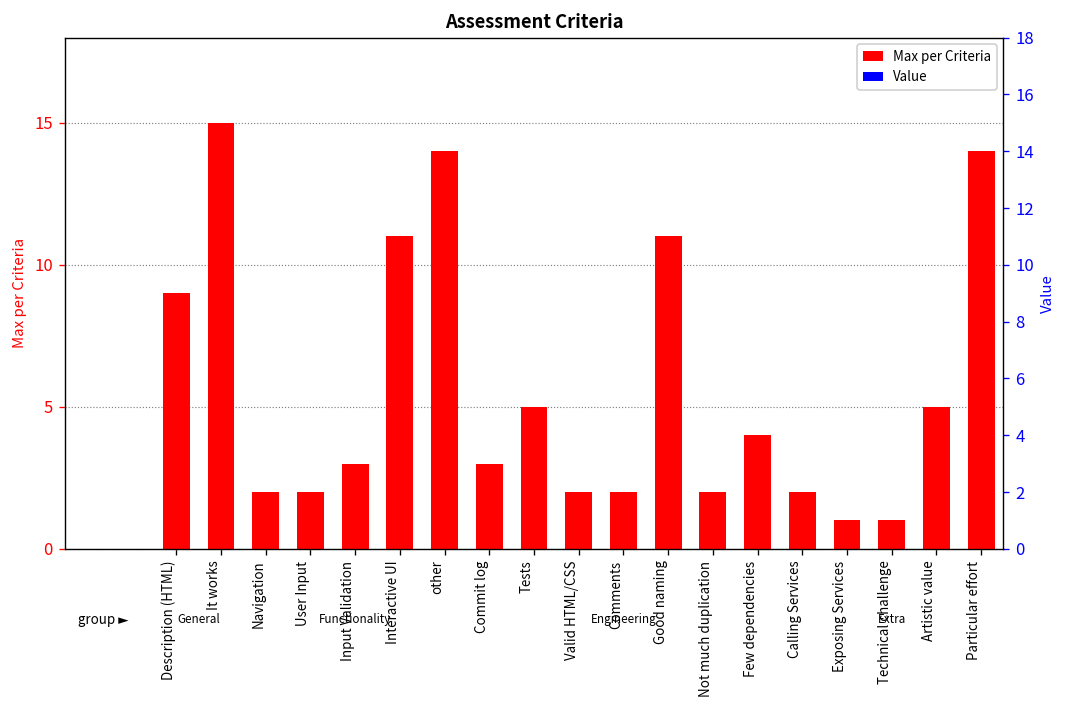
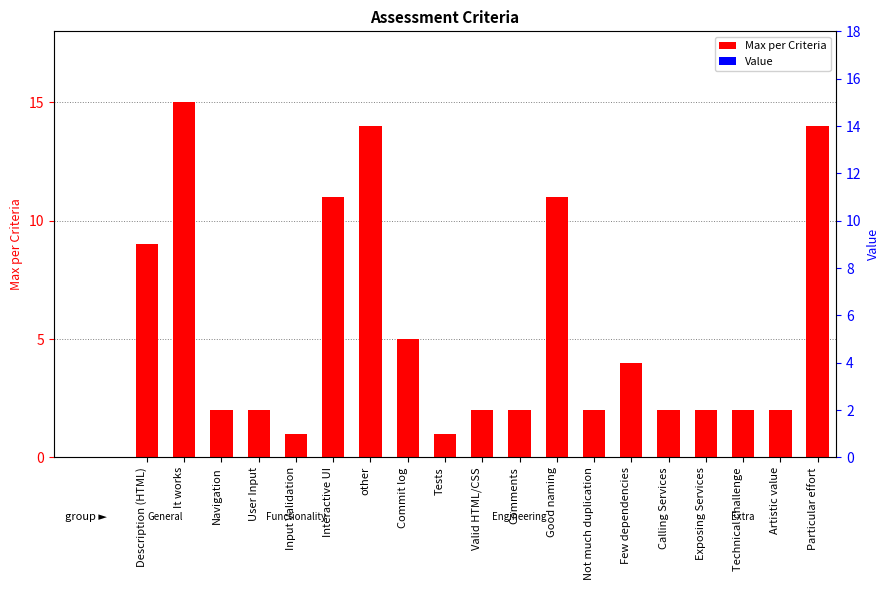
Max per Criteria, Input Validation: 3 -> 1
Max per Criteria, Commit log: 3 -> 5
Max per Criteria, Tests: 5 -> 1
Max per Criteria, Exposing Services: 1 -> 2
Max per Criteria, Technical challenge: 1 -> 2
Max per Criteria, Artistic value: 5 -> 2
